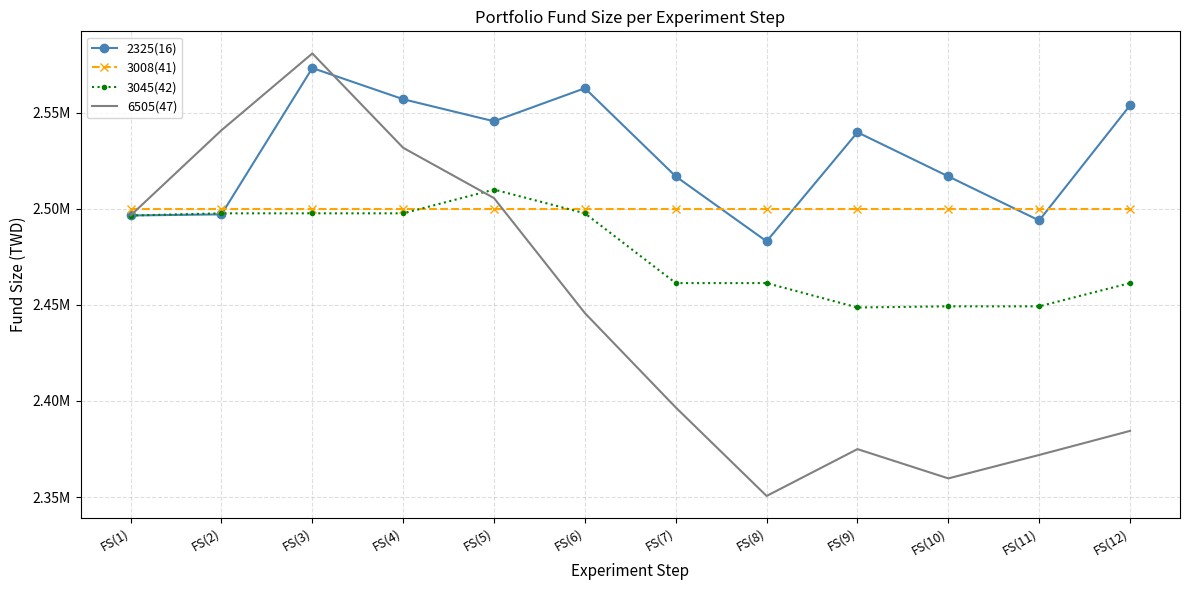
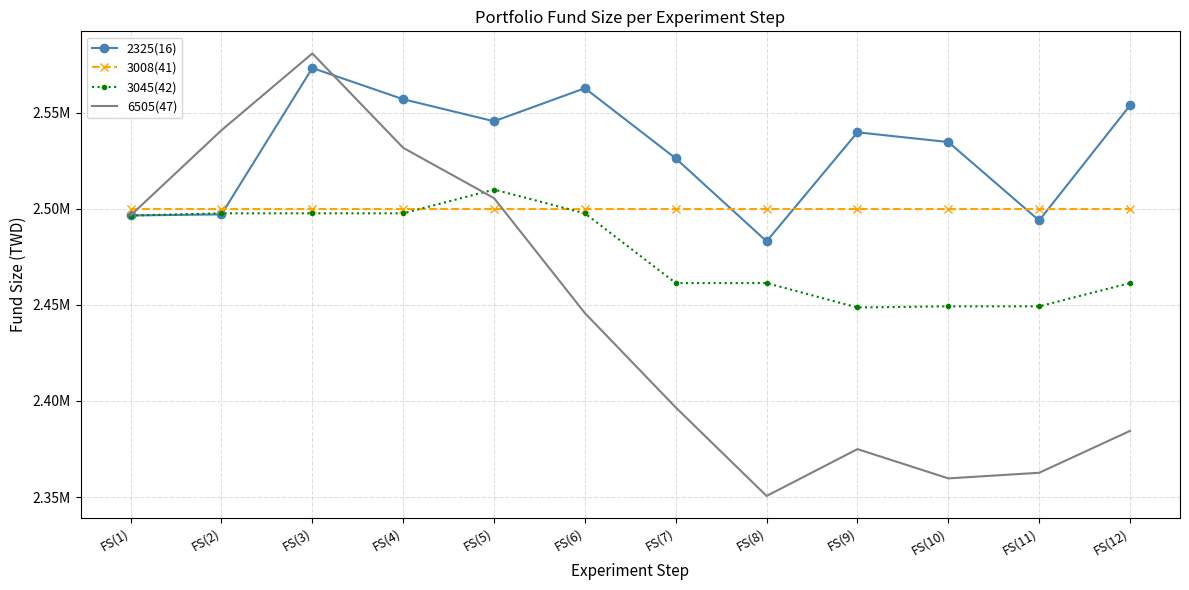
2325(16), FS(7): 2517000 -> 2526000
2325(16), FS(10): 2517000 -> 2535000
6505(47), FS(11): 2372000 -> 2363000
